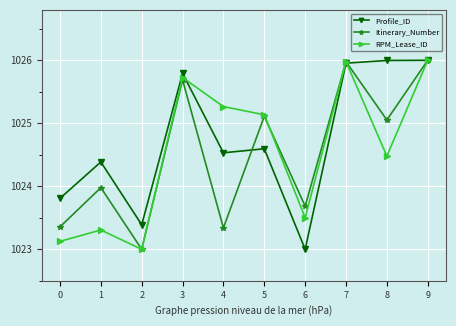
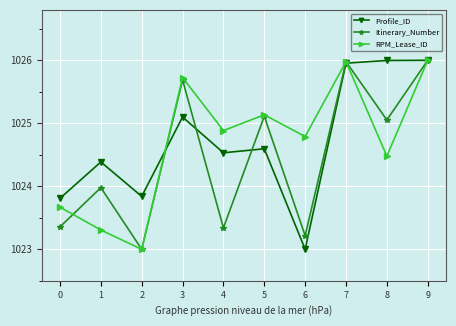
RPM_Lease_ID, 0: 1023.1 -> 1023.7
Profile_ID, 2: 1023.4 -> 1023.8
Profile_ID, 3: 1025.8 -> 1025.1
RPM_Lease_ID, 4: 1025.3 -> 1024.9
Itinerary_Number, 6: 1023.7 -> 1023.2
RPM_Lease_ID, 6: 1023.5 -> 1024.8
